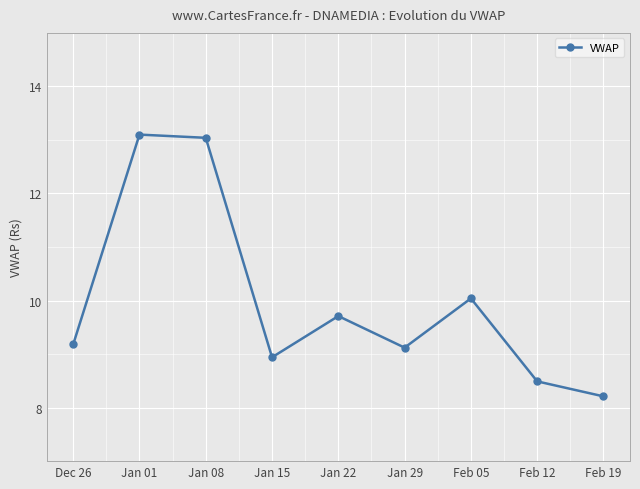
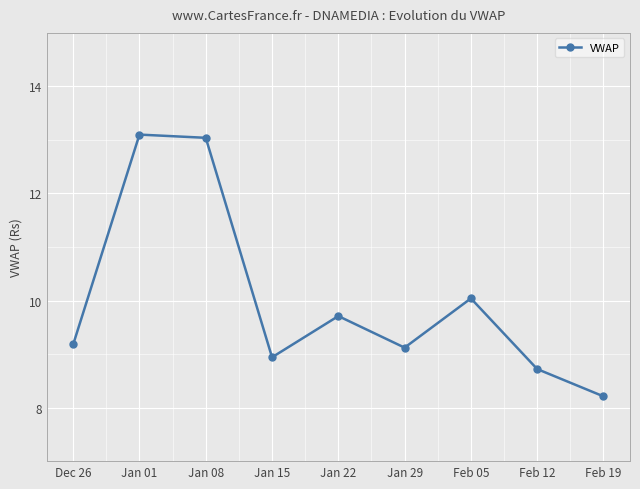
Feb 12: 8.5 -> 8.7
